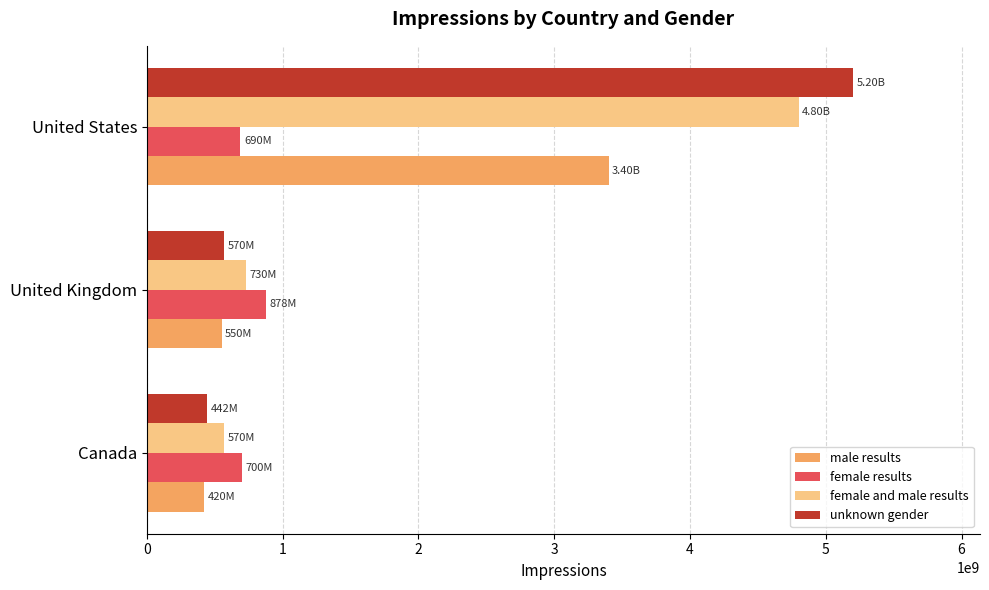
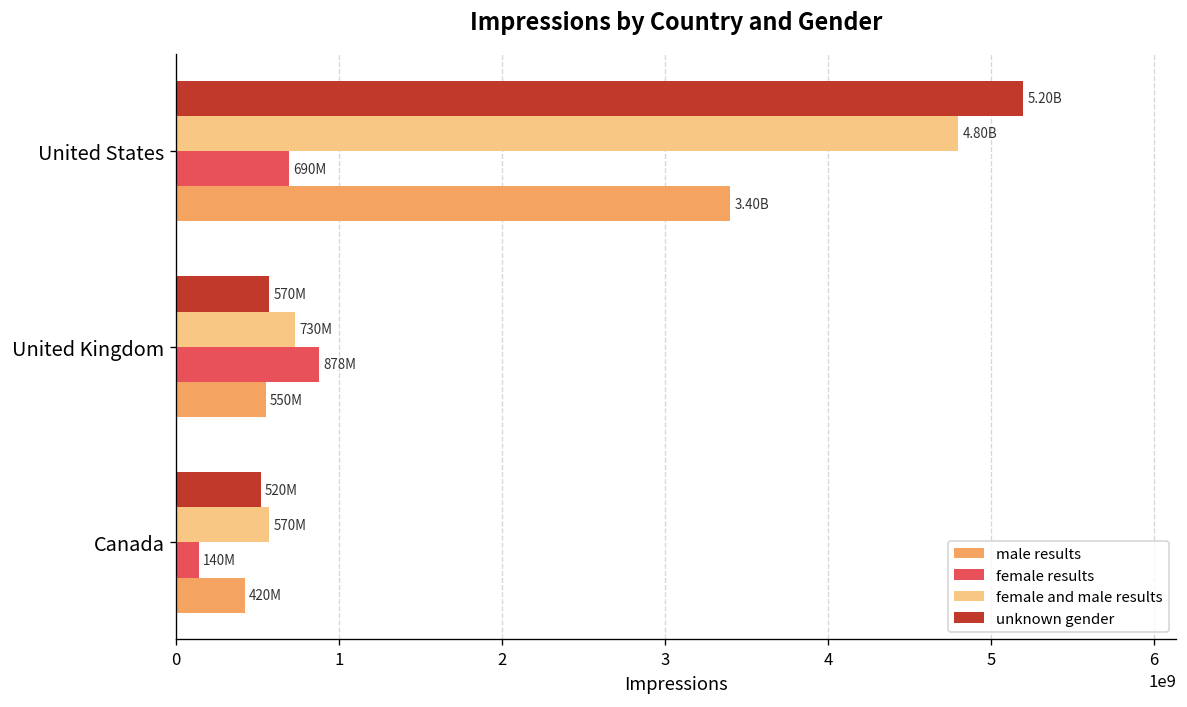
unknown gender, Canada: 442M -> 520M
female results, Canada: 700M -> 140M
